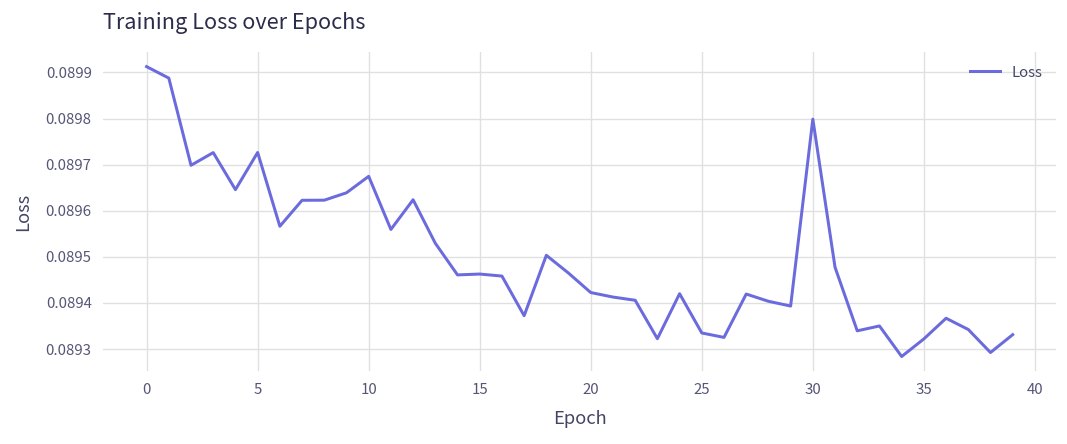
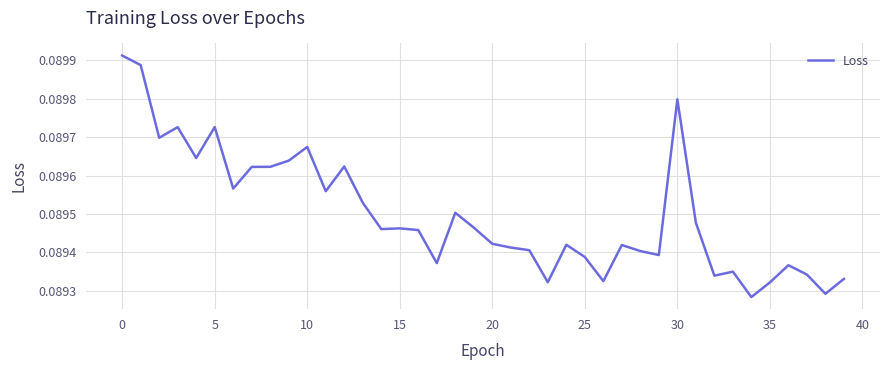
25: 0.08933 -> 0.08939
